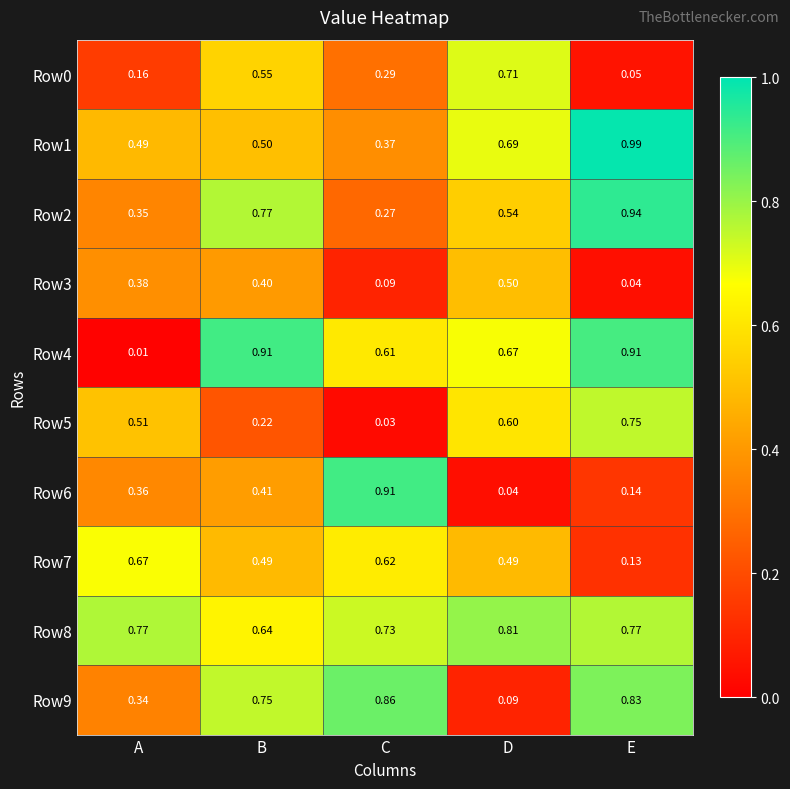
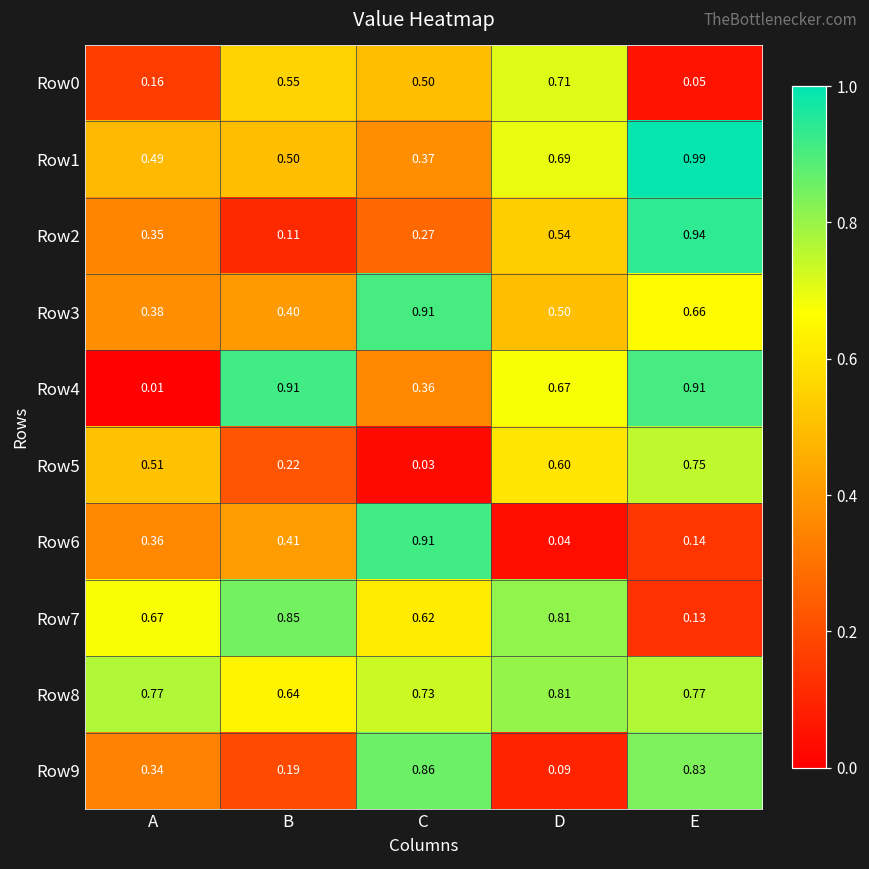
Row0, C: 0.29 -> 0.50
Row2, B: 0.77 -> 0.11
Row3, C: 0.09 -> 0.91
Row3, E: 0.04 -> 0.66
Row4, C: 0.61 -> 0.36
Row7, B: 0.49 -> 0.85
Row7, D: 0.49 -> 0.81
Row9, B: 0.75 -> 0.19
